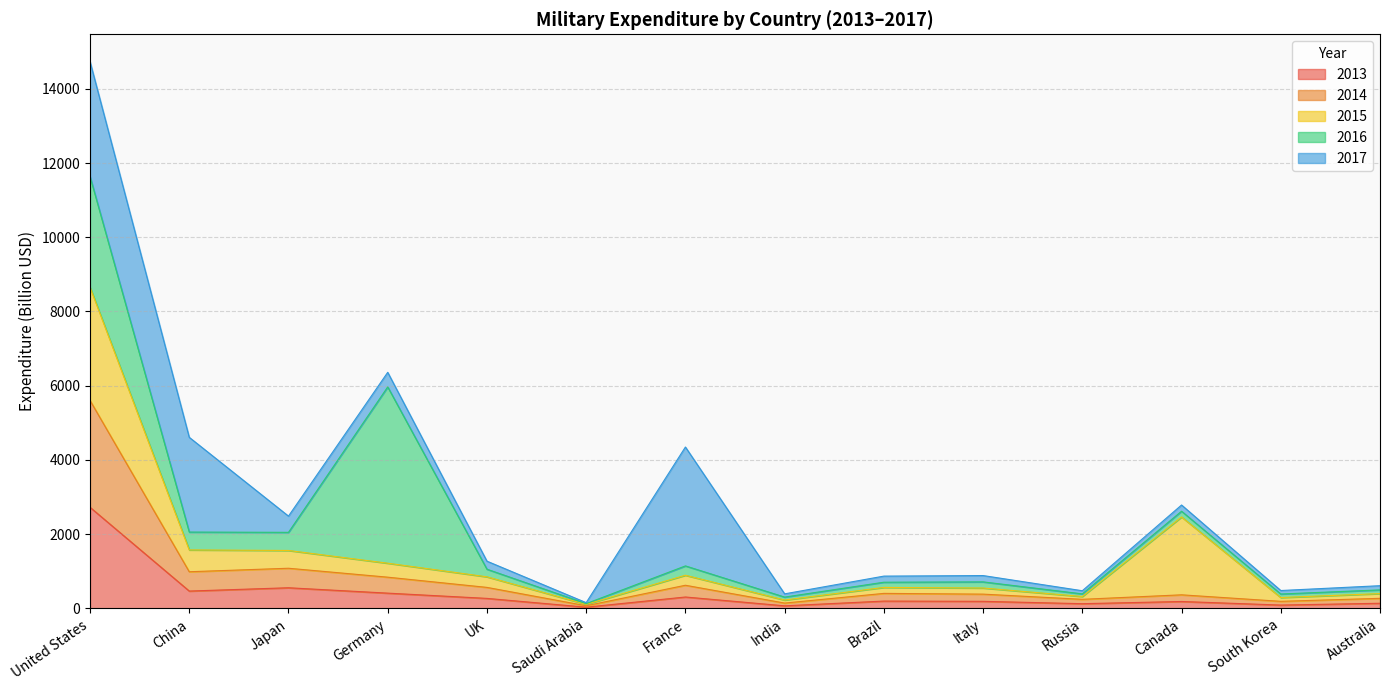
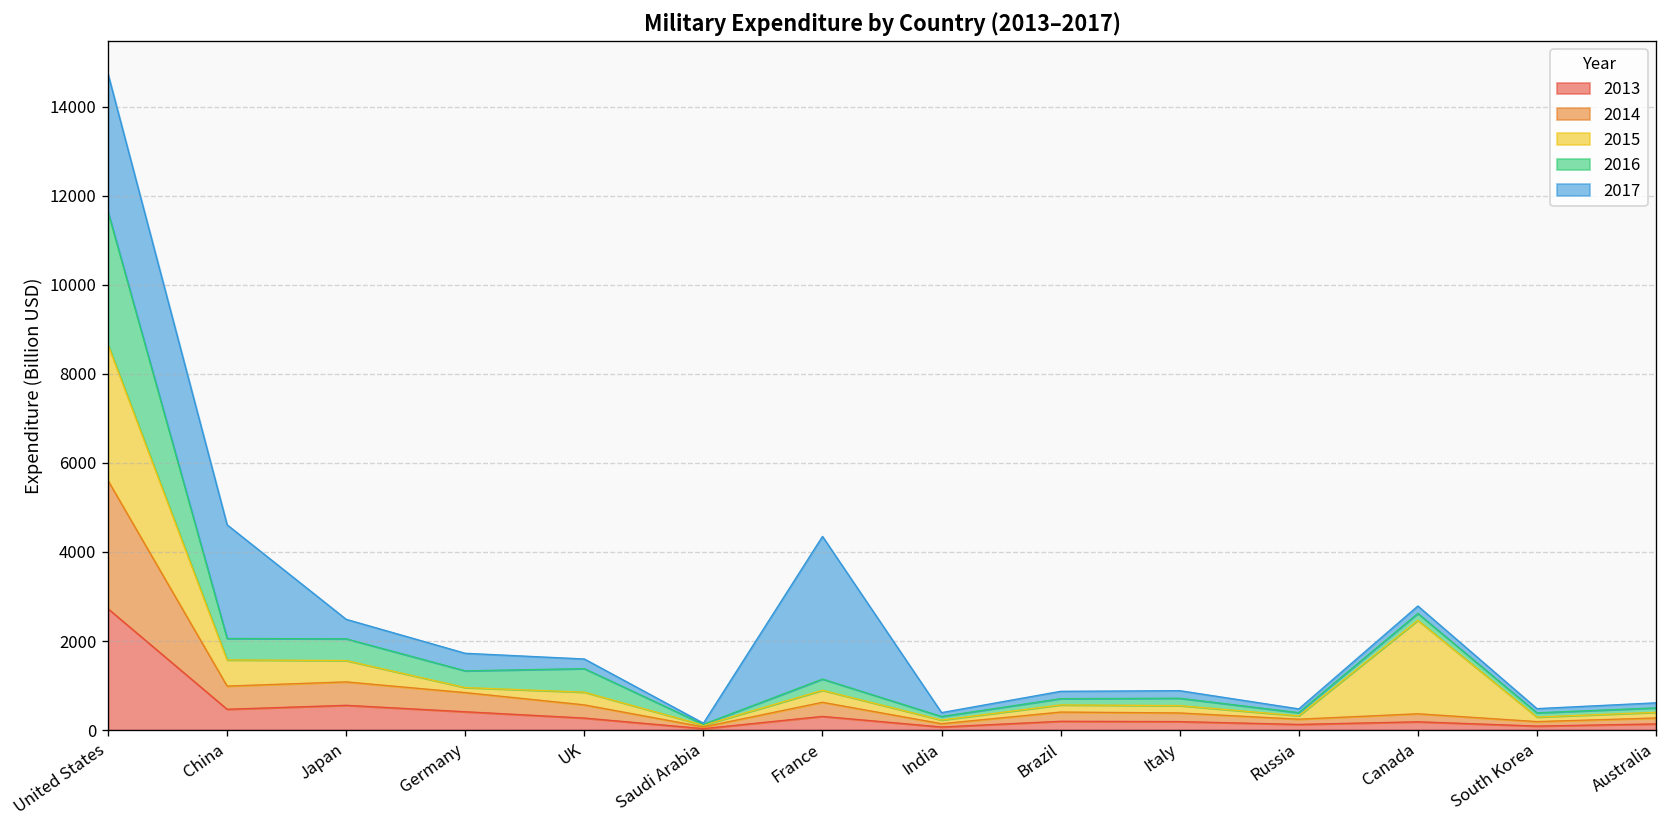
2015, Germany: 400 -> 100
2016, Germany: 4700 -> 400
2016, UK: 200 -> 500
